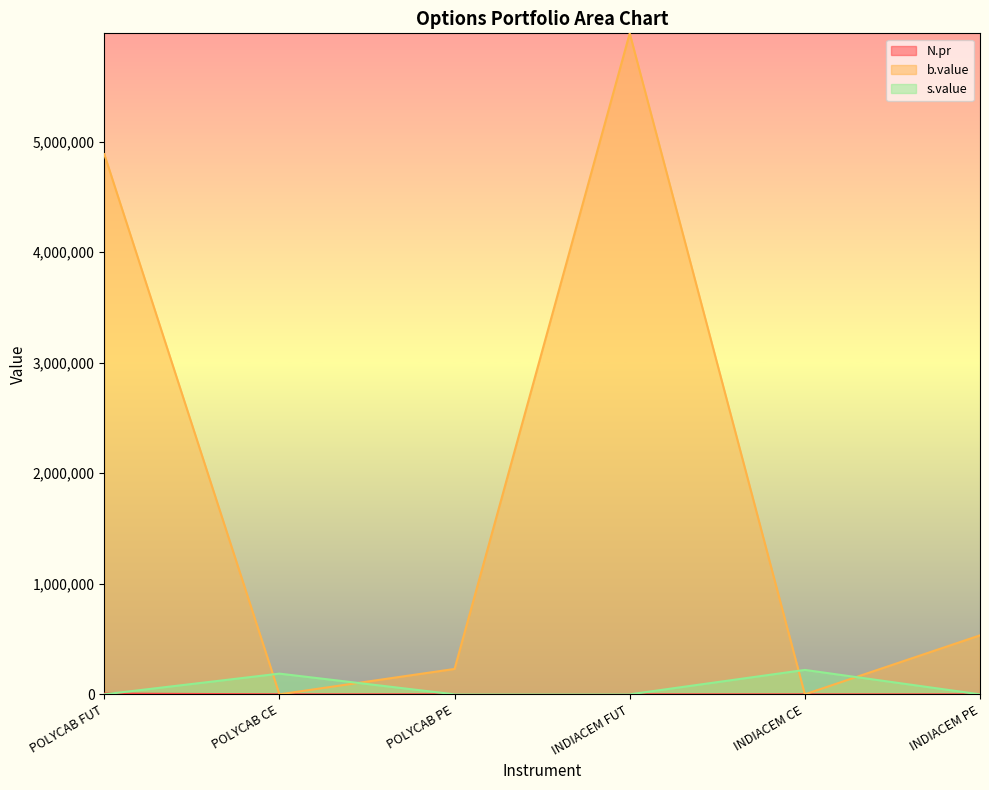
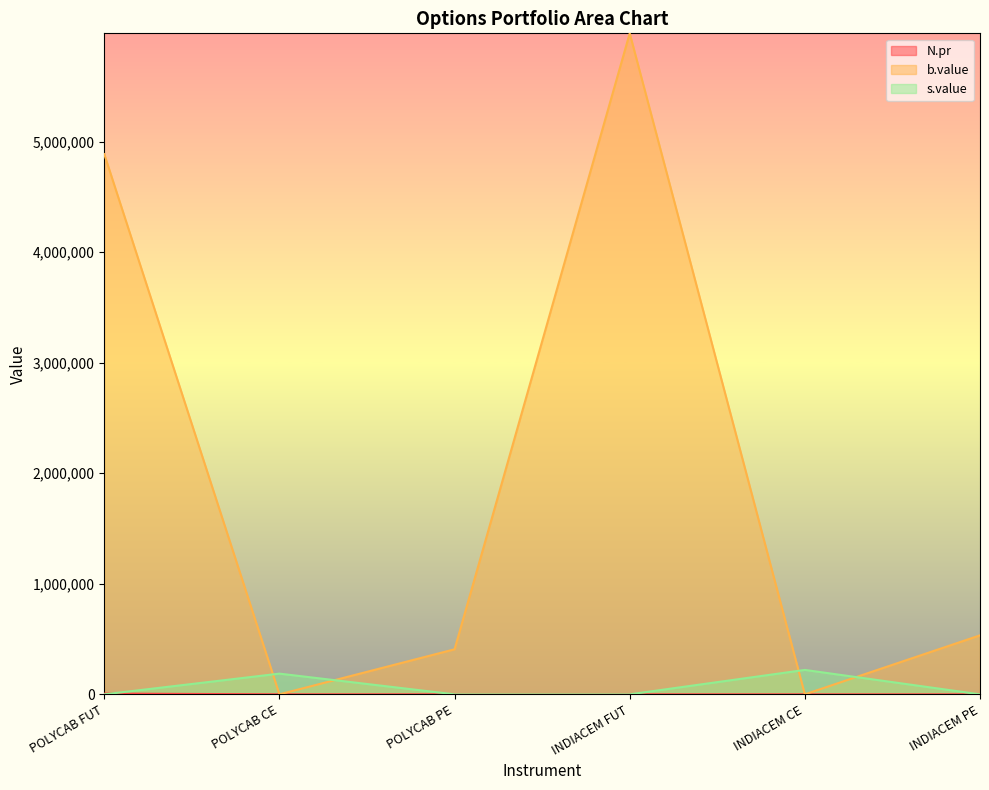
b.value, POLYCAB PE: 230,000 -> 410,000
